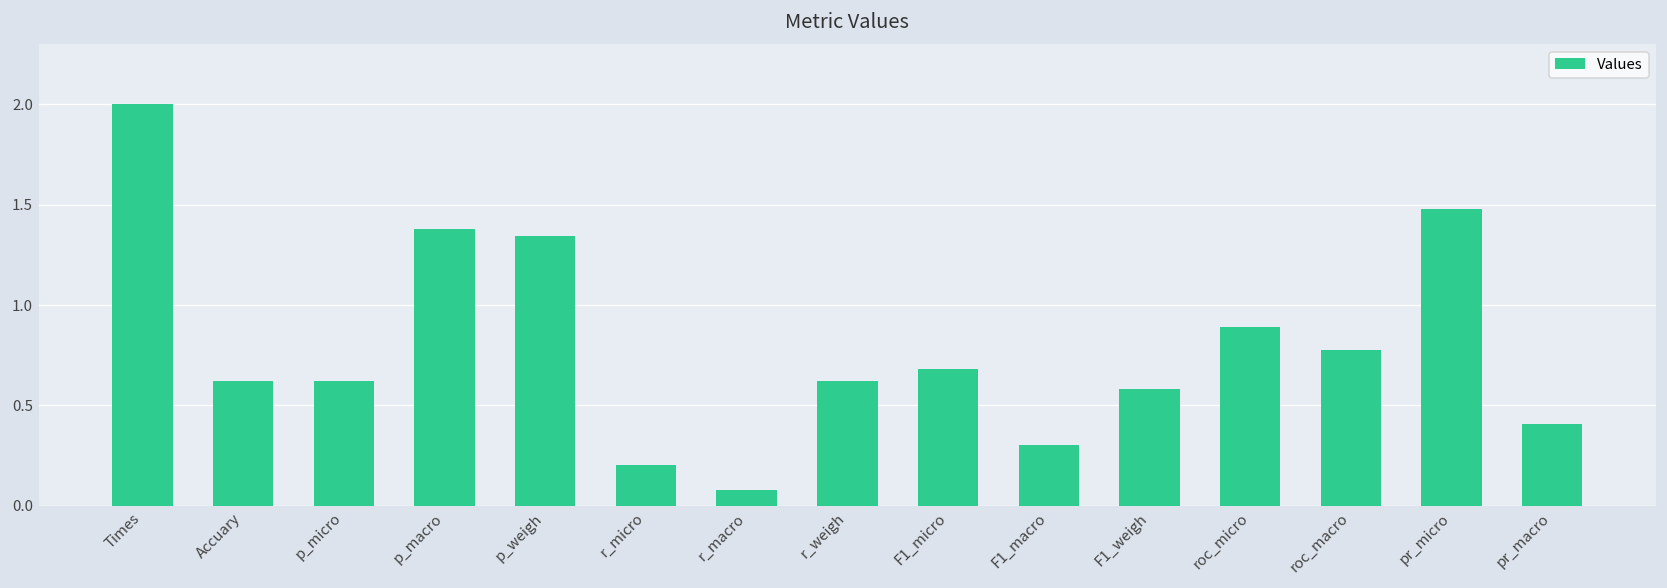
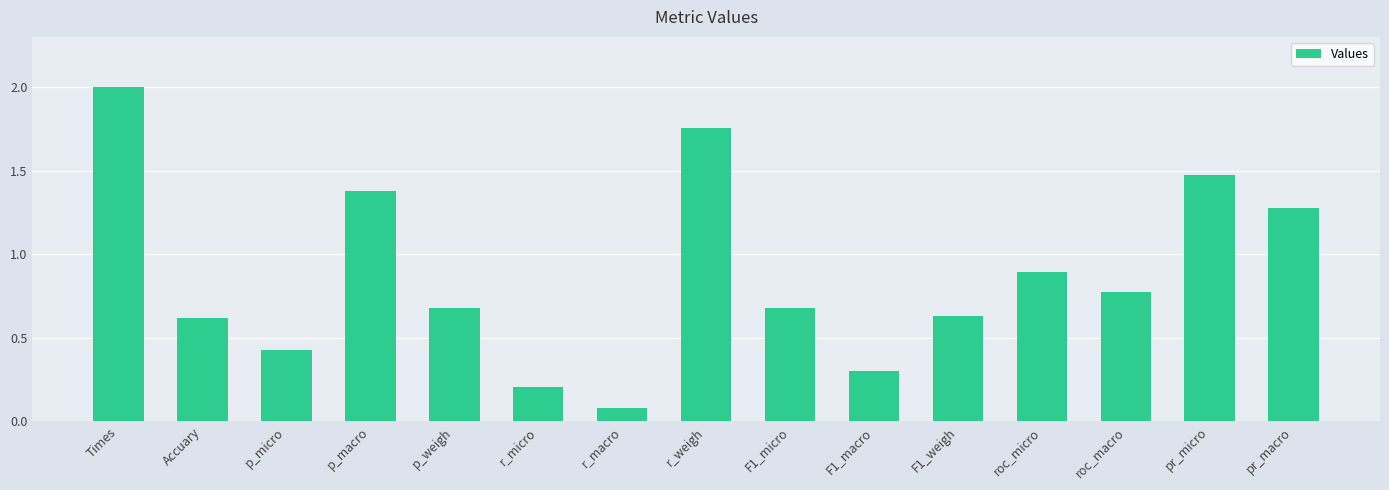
p_micro: 0.62 -> 0.43
p_weigh: 1.34 -> 0.68
r_weigh: 0.62 -> 1.76
F1_weigh: 0.58 -> 0.63
pr_macro: 0.41 -> 1.28
